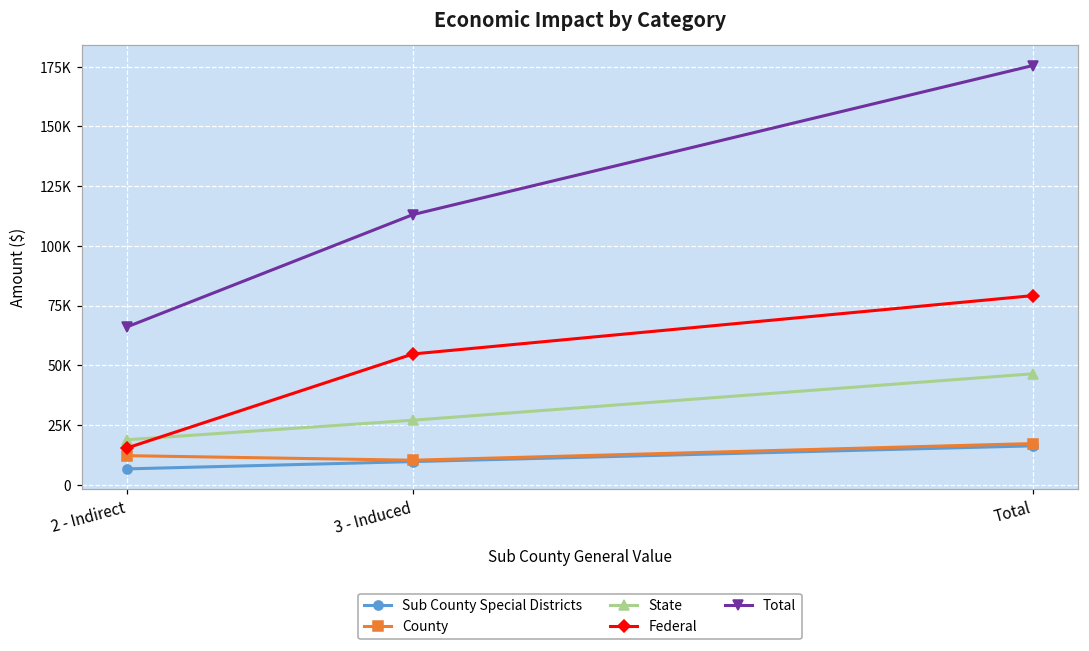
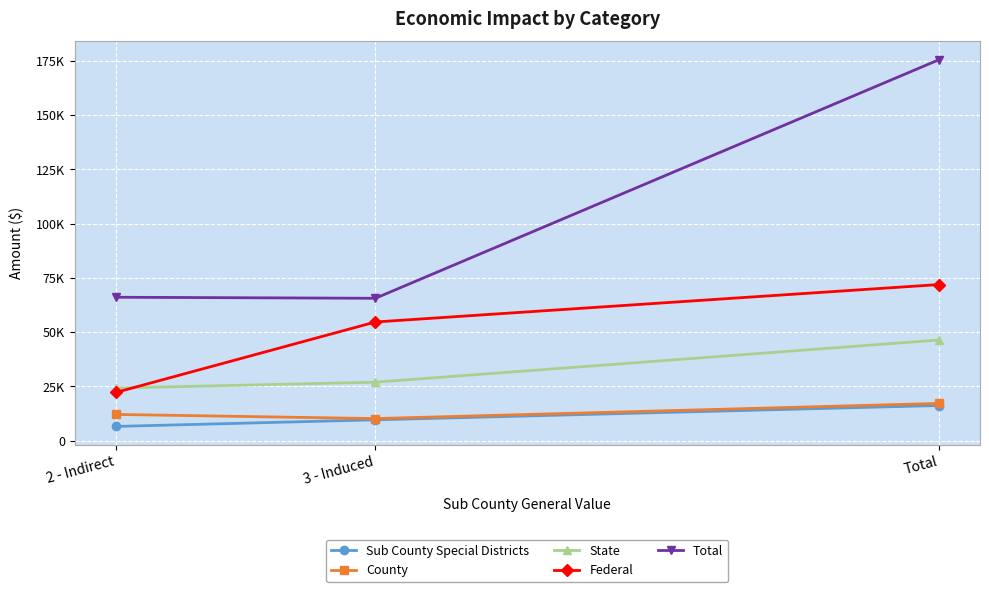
State, 2 - Indirect: 19000 -> 24000
Federal, 2 - Indirect: 15000 -> 22000
Total, 3 - Induced: 113000 -> 66000
Federal, Total: 79000 -> 72000
